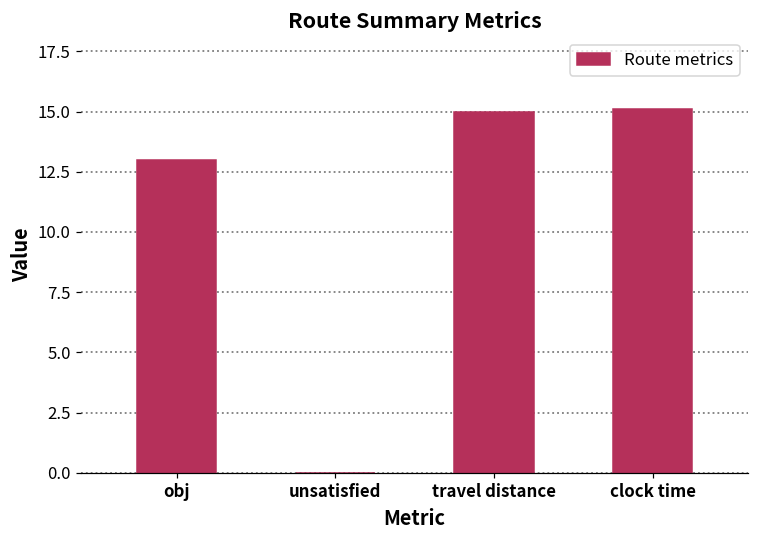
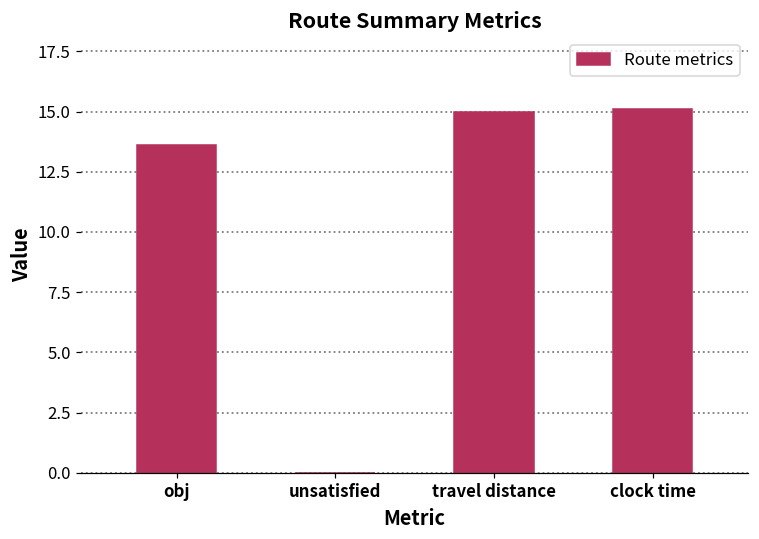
obj: 13.0 -> 13.6
